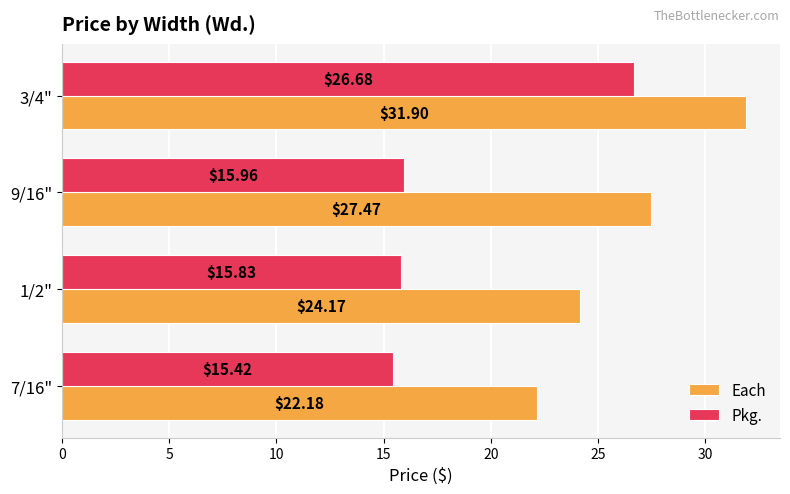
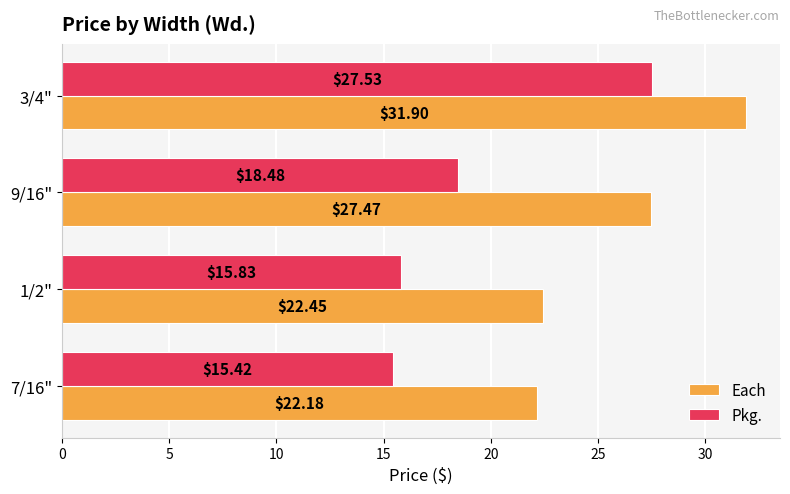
Pkg., 3/4": $26.68 -> $27.53
Pkg., 9/16": $15.96 -> $18.48
Each, 1/2": $24.17 -> $22.45
